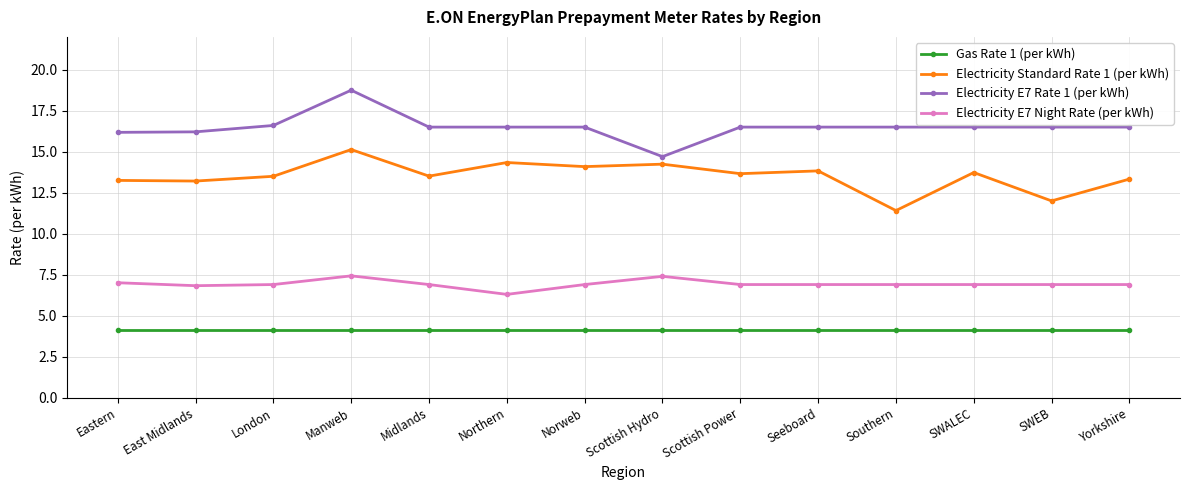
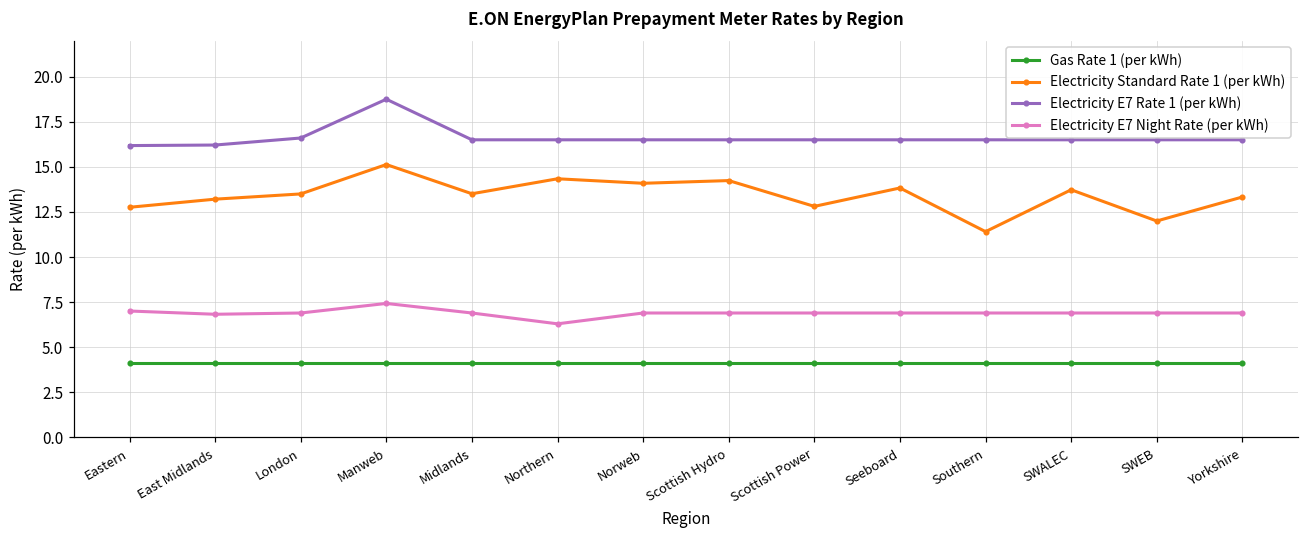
Electricity Standard Rate 1 (per kWh), Eastern: 13.3 -> 12.8
Electricity E7 Rate 1 (per kWh), Scottish Hydro: 14.7 -> 16.5
Electricity E7 Night Rate (per kWh), Scottish Hydro: 7.4 -> 6.9
Electricity Standard Rate 1 (per kWh), Scottish Power: 13.7 -> 12.8
